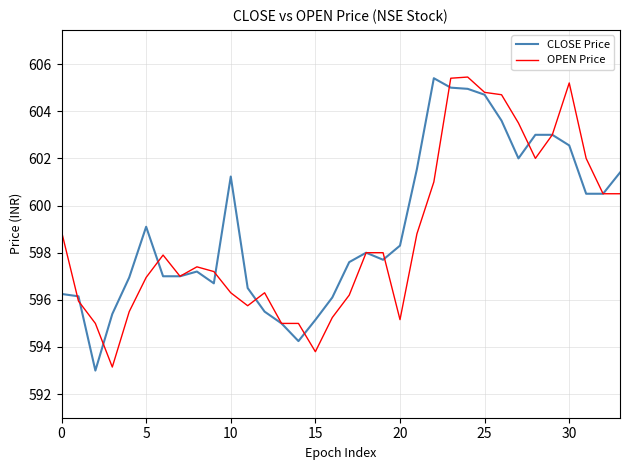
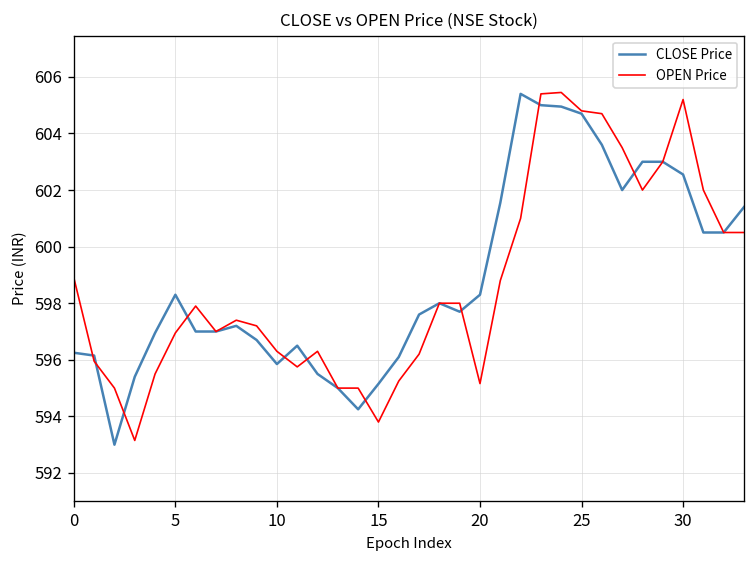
CLOSE Price, 5: 599.1 -> 598.3
CLOSE Price, 10: 601.2 -> 595.9
